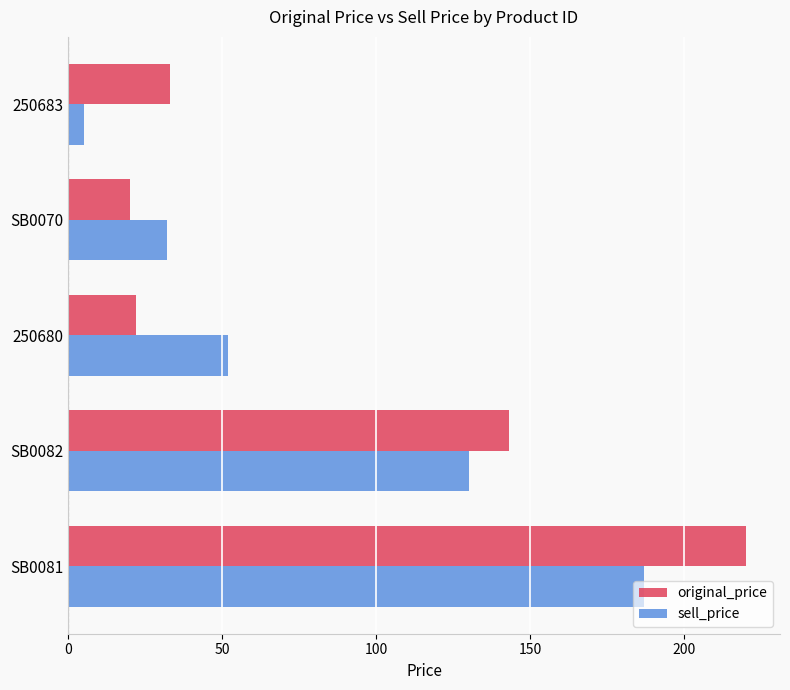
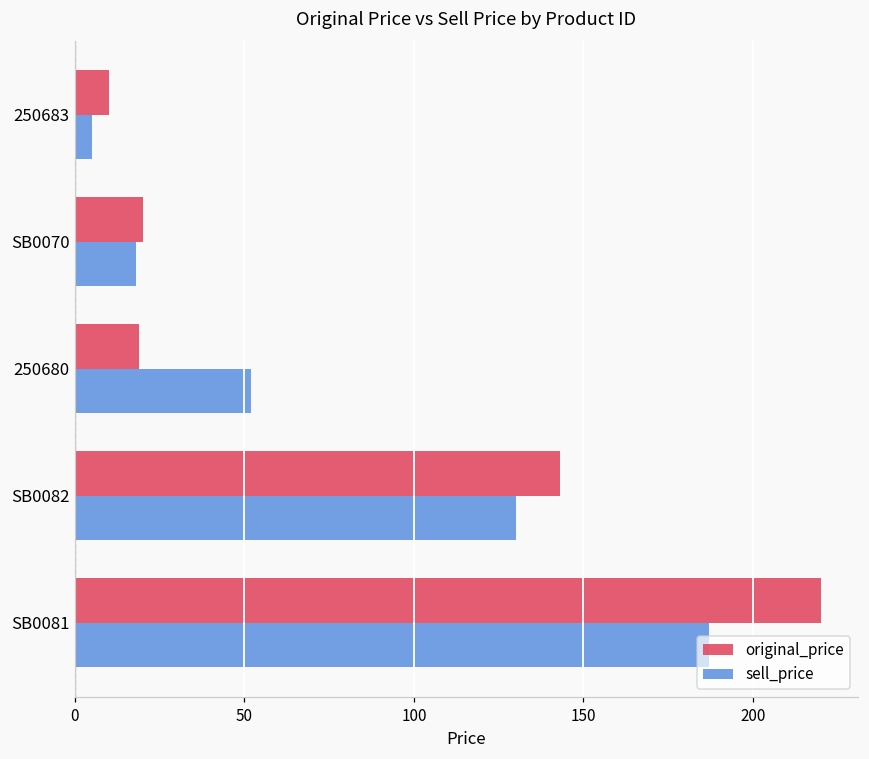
original_price, 250683: 33 -> 10
sell_price, SB0070: 32 -> 18
original_price, 250680: 22 -> 19
